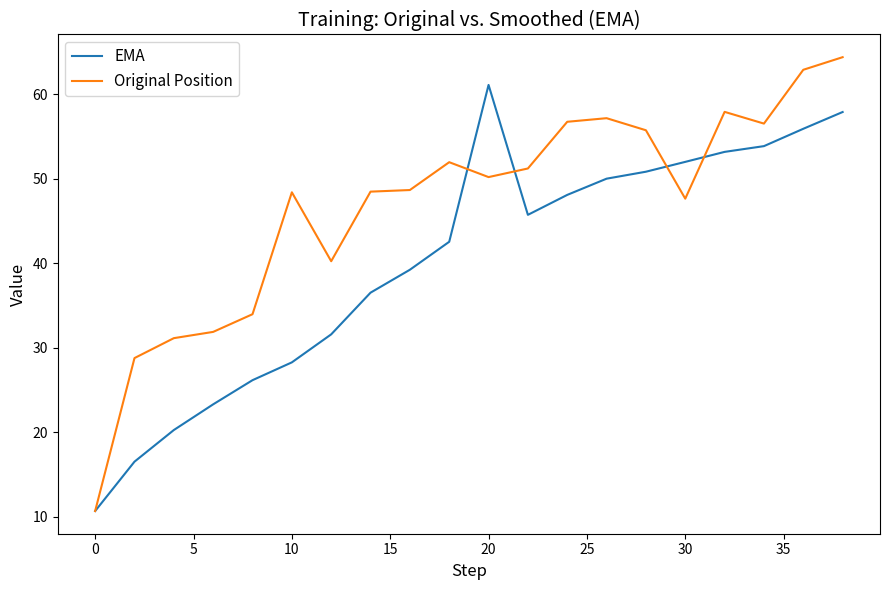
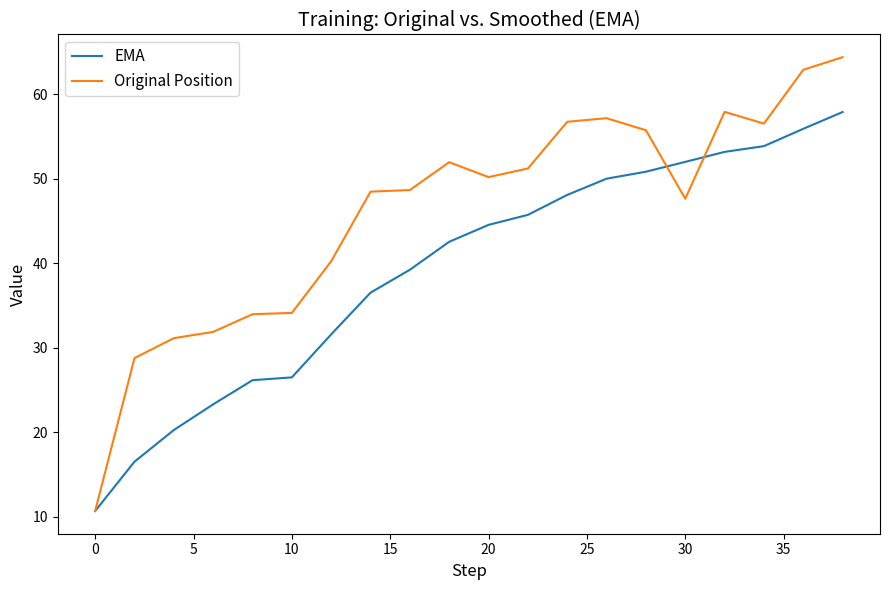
EMA, 10: 28 -> 26
Original Position, 10: 48 -> 34
EMA, 20: 61 -> 45
